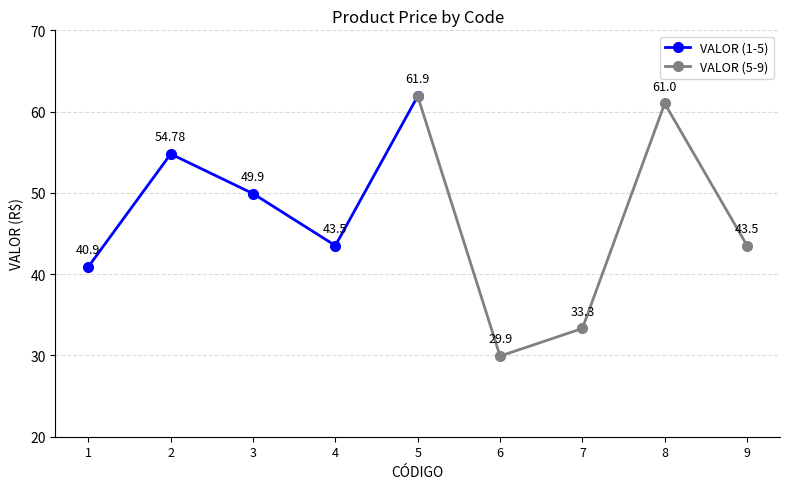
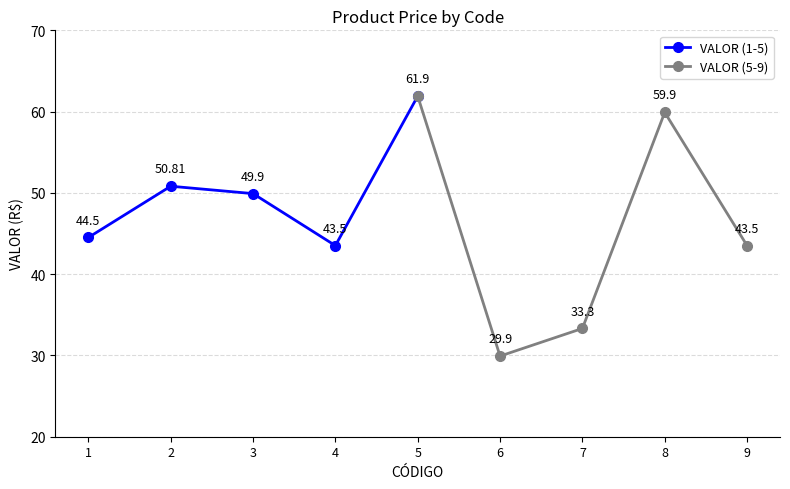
VALOR (1-5), 1: 40.9 -> 44.5
VALOR (1-5), 2: 54.78 -> 50.81
VALOR (5-9), 8: 61.0 -> 59.9
